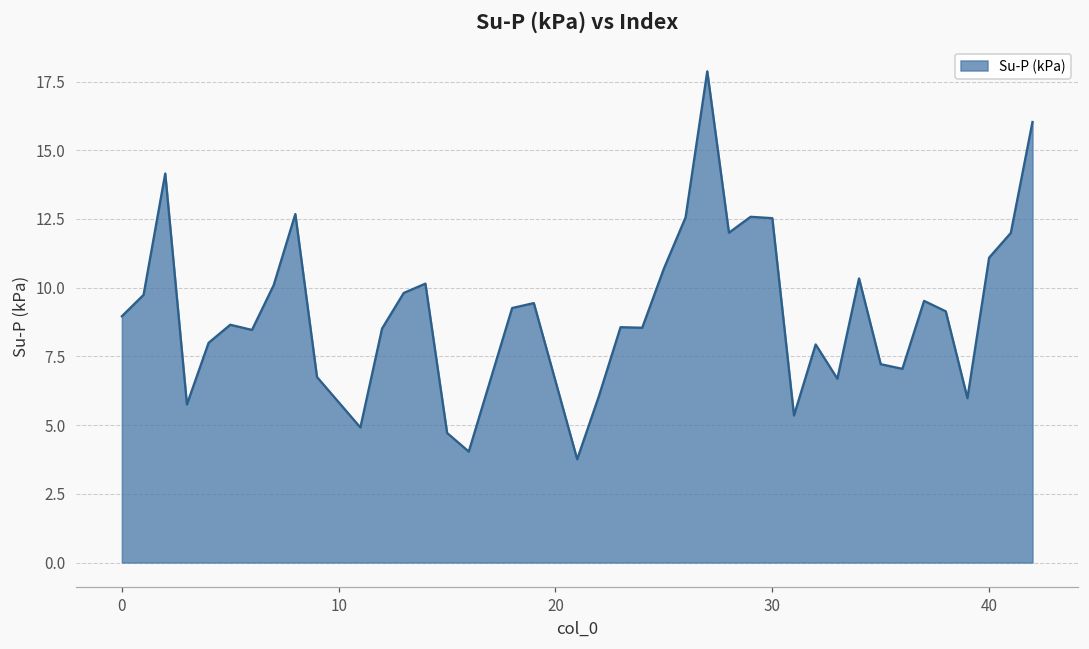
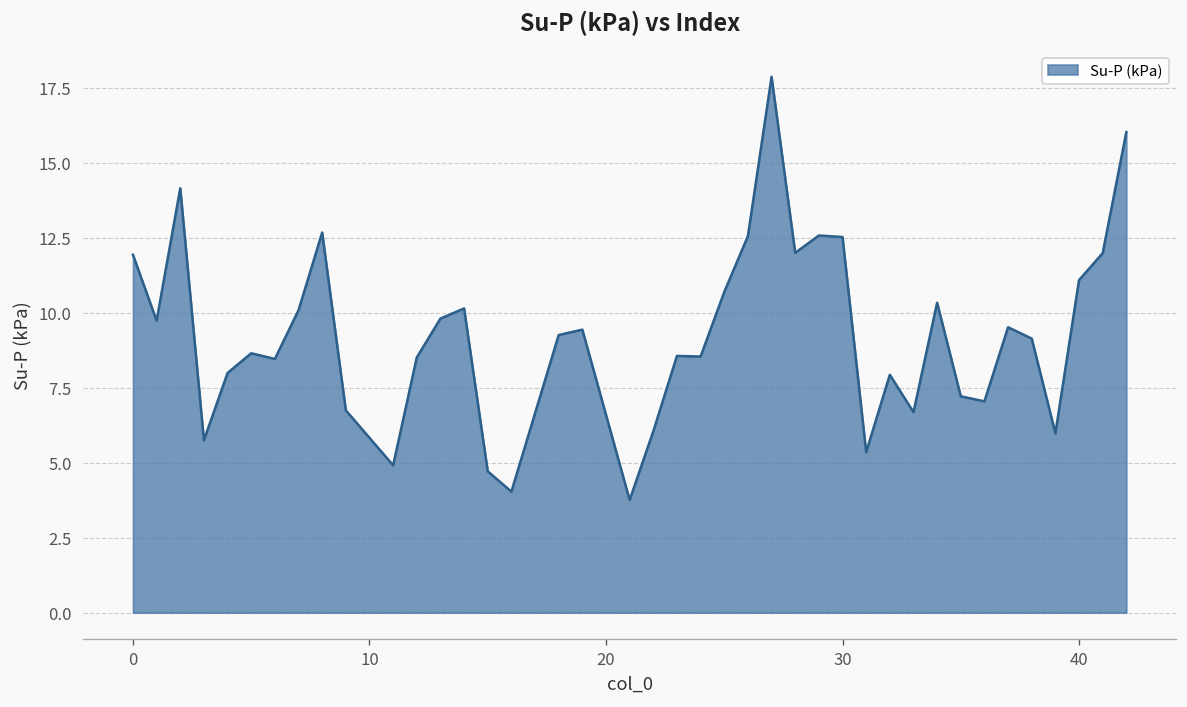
0: 9.0 -> 11.9
